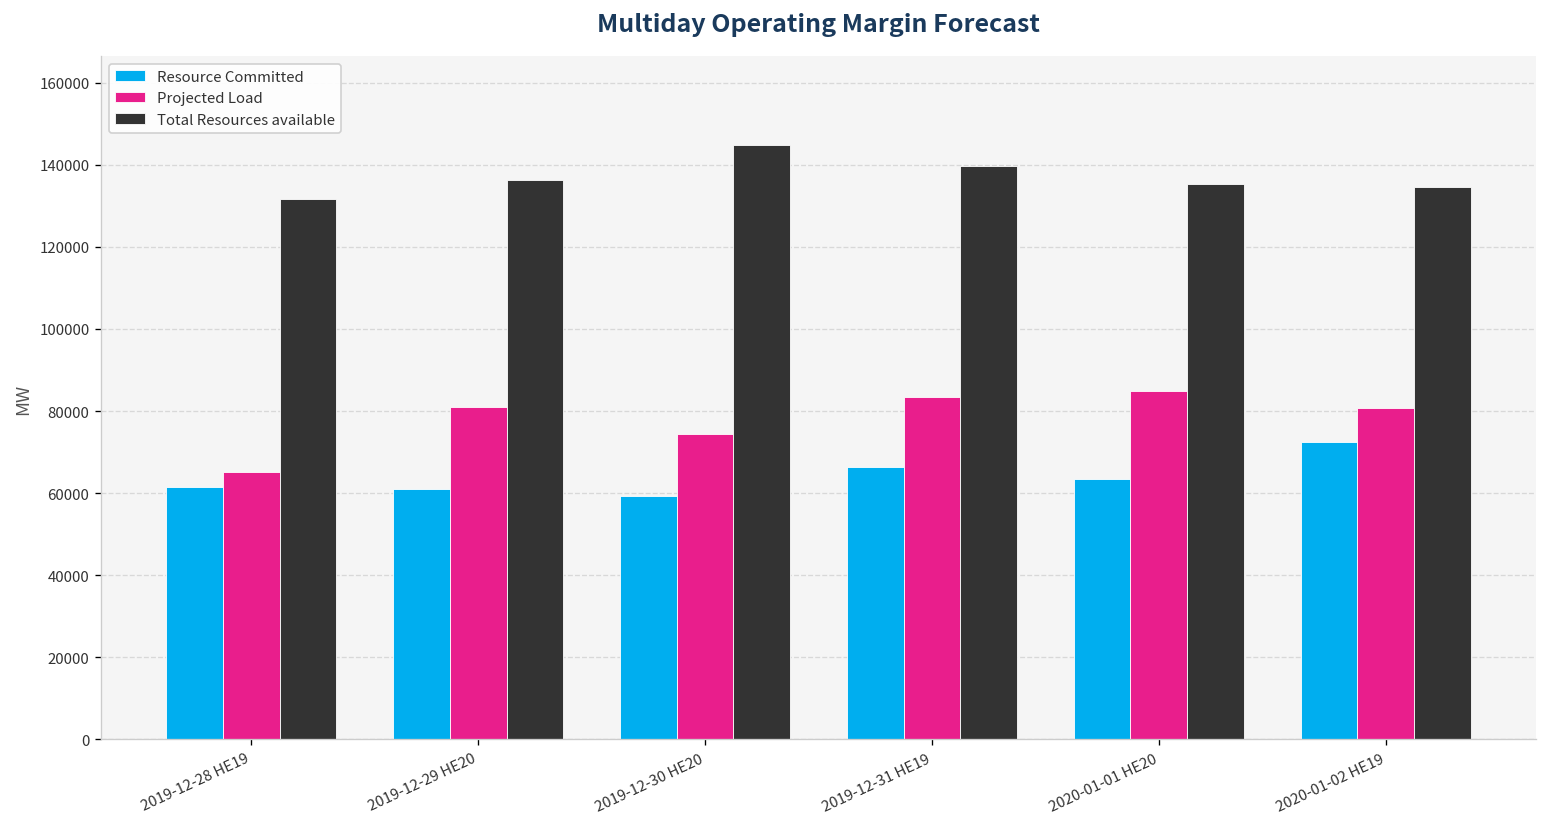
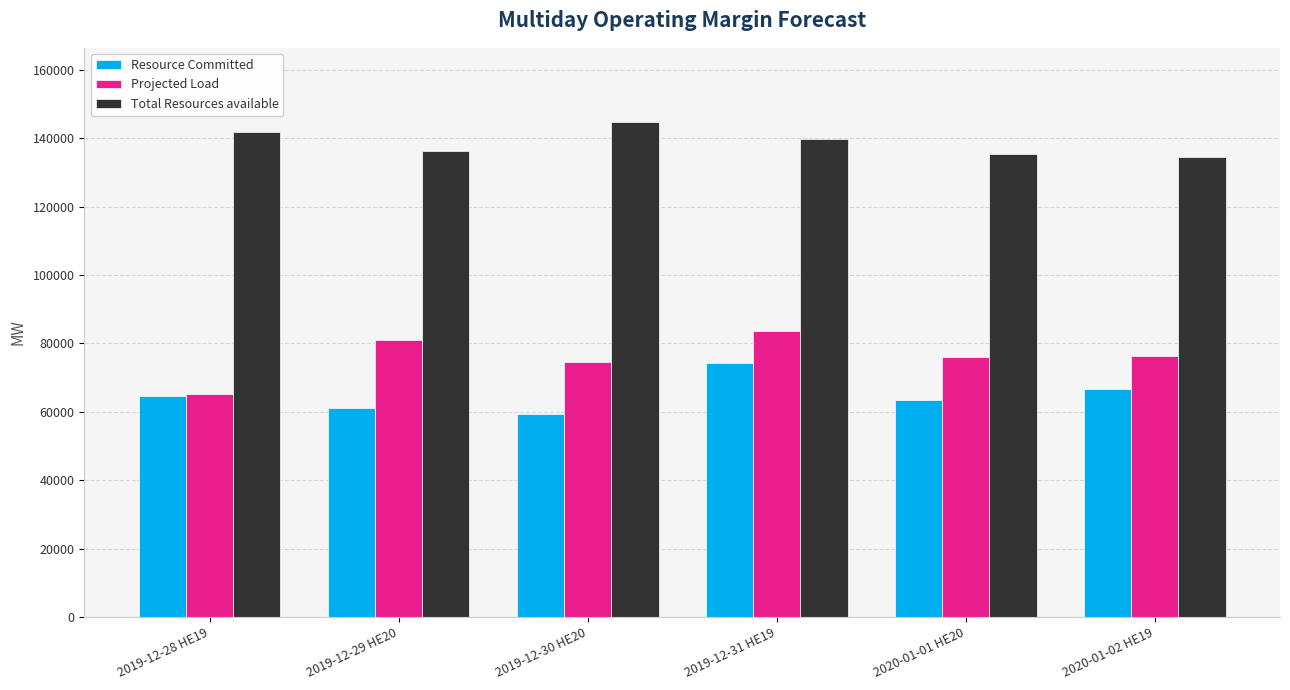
Resource Committed, 2019-12-28 HE19: 62000 -> 65000
Total Resources available, 2019-12-28 HE19: 132000 -> 142000
Resource Committed, 2019-12-31 HE19: 66000 -> 74000
Projected Load, 2020-01-01 HE20: 85000 -> 76000
Resource Committed, 2020-01-02 HE19: 72000 -> 67000
Projected Load, 2020-01-02 HE19: 81000 -> 76000
